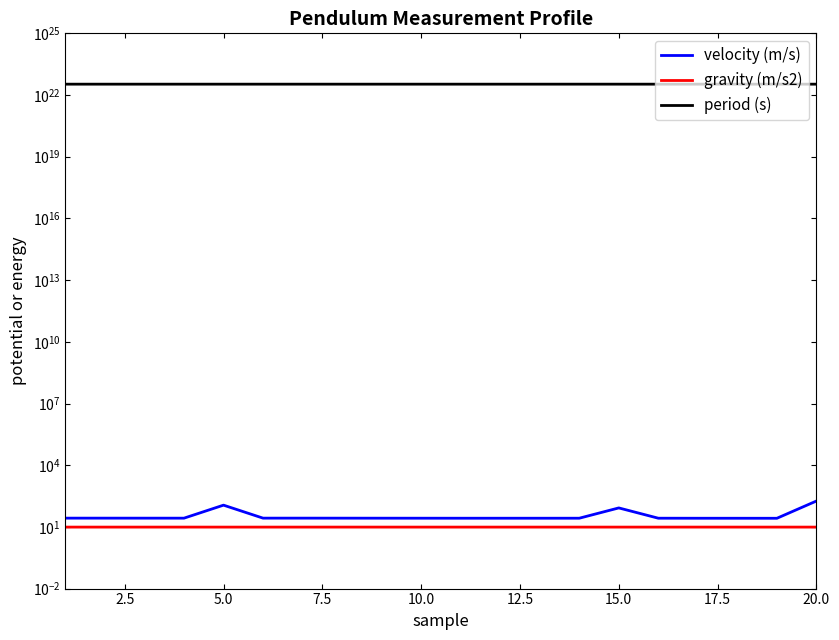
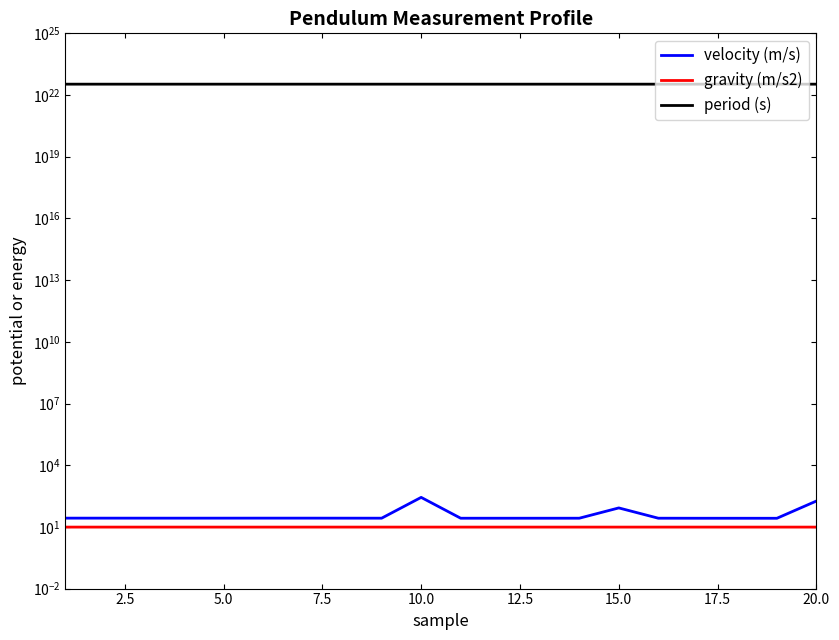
velocity (m/s), 5.0: 100 -> 30
velocity (m/s), 10.0: 30 -> 300
